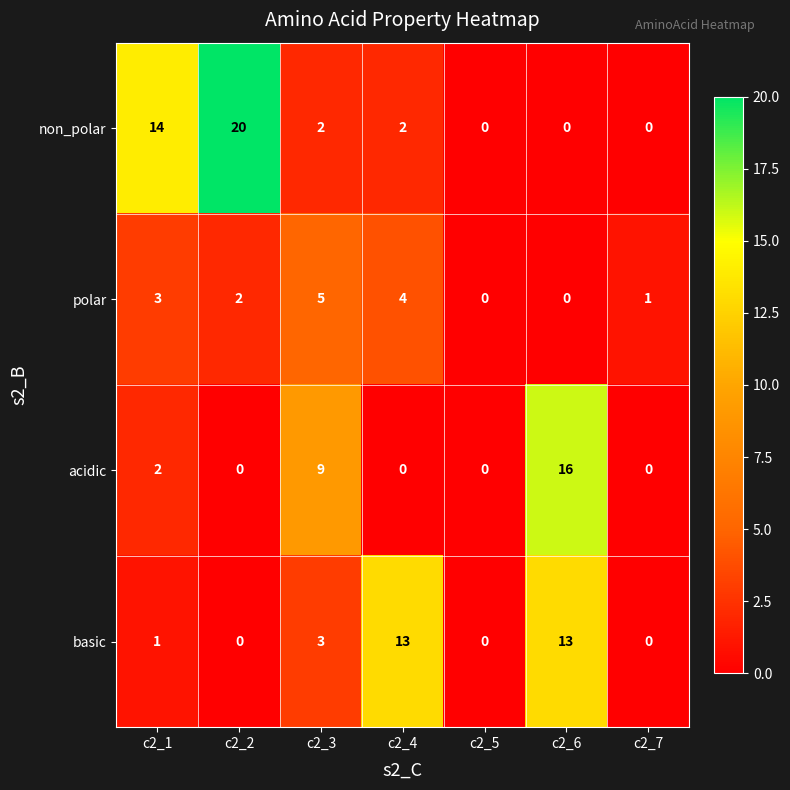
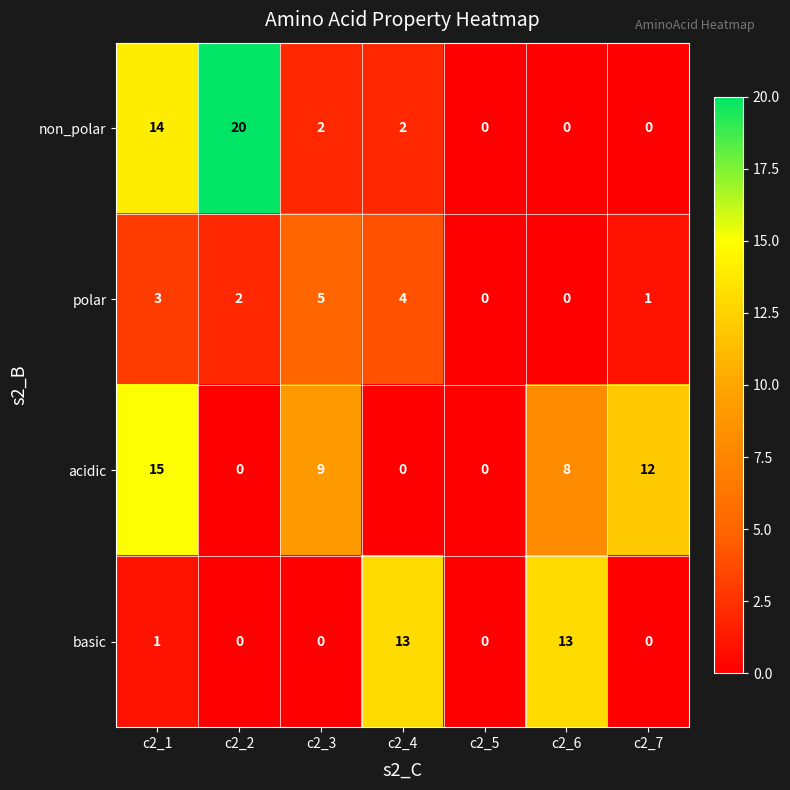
acidic, c2_1: 2 -> 15
acidic, c2_6: 16 -> 8
acidic, c2_7: 0 -> 12
basic, c2_3: 3 -> 0
